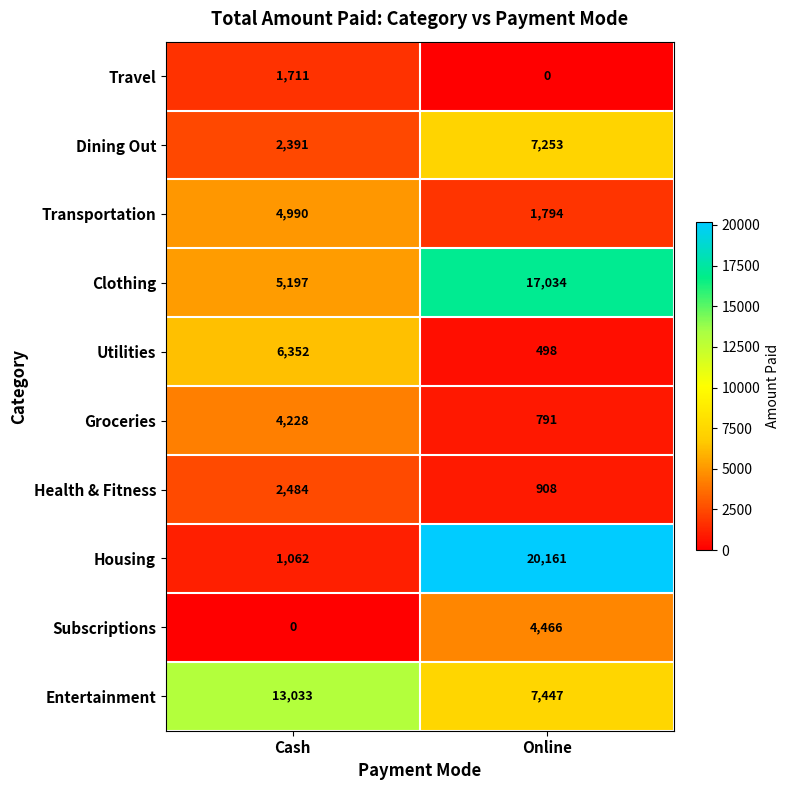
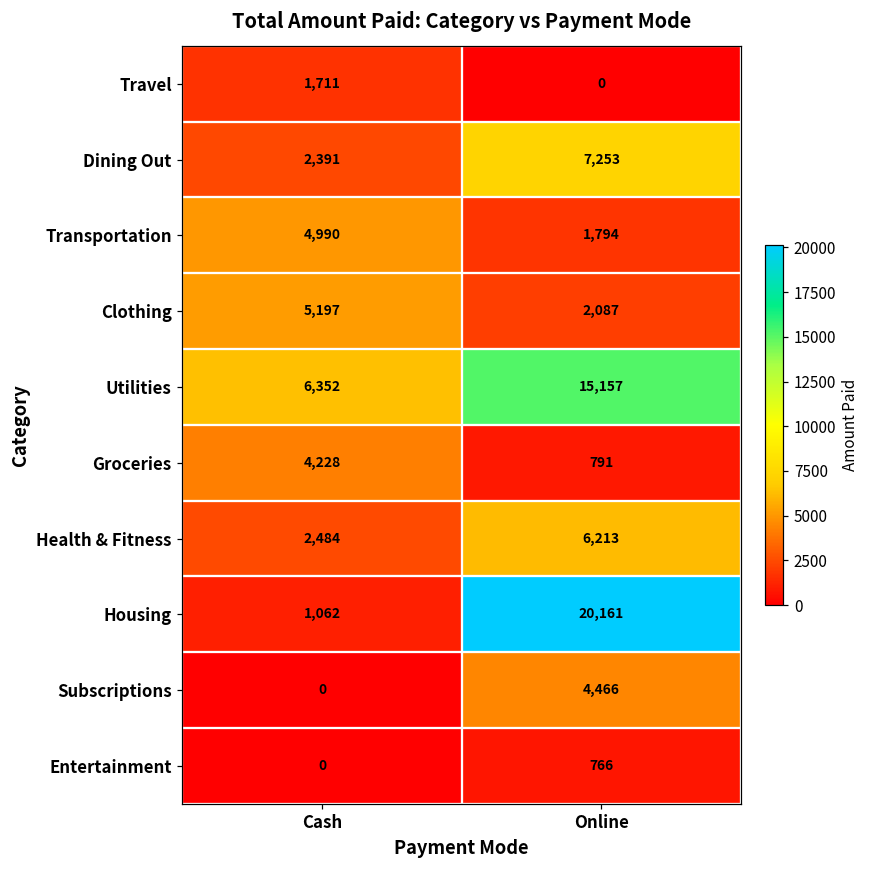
Clothing, Online: 17,034 -> 2,087
Utilities, Online: 498 -> 15,157
Health & Fitness, Online: 908 -> 6,213
Entertainment, Cash: 13,033 -> 0
Entertainment, Online: 7,447 -> 766
